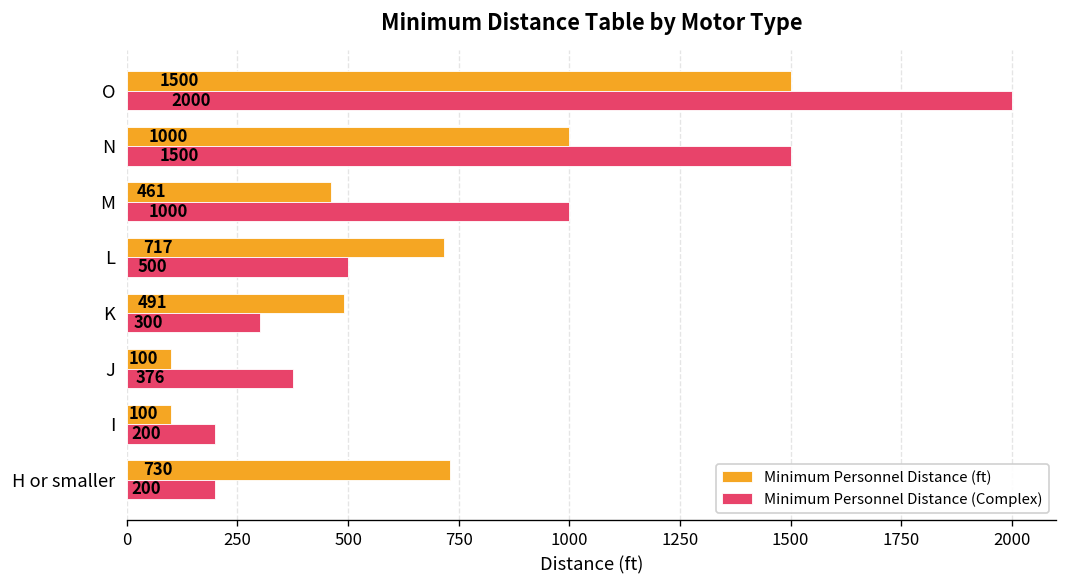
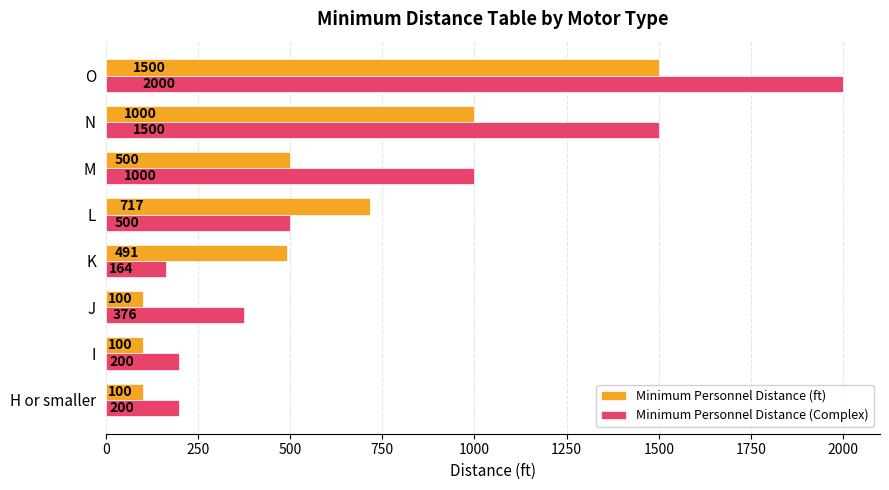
Minimum Personnel Distance (ft), M: 461 -> 500
Minimum Personnel Distance (Complex), K: 300 -> 164
Minimum Personnel Distance (ft), H or smaller: 730 -> 100
